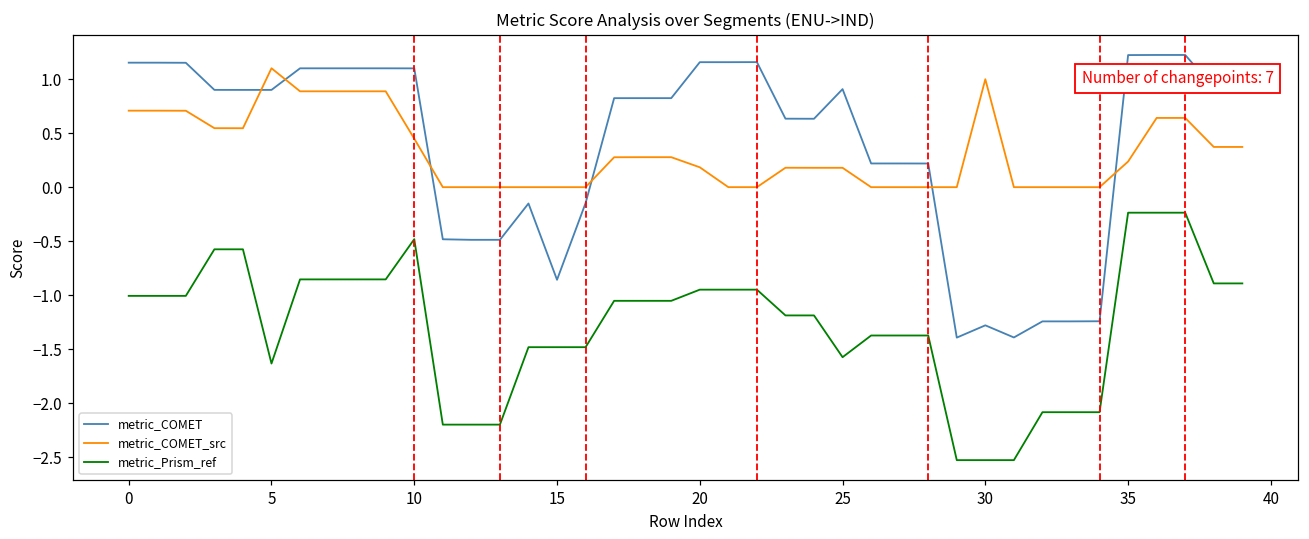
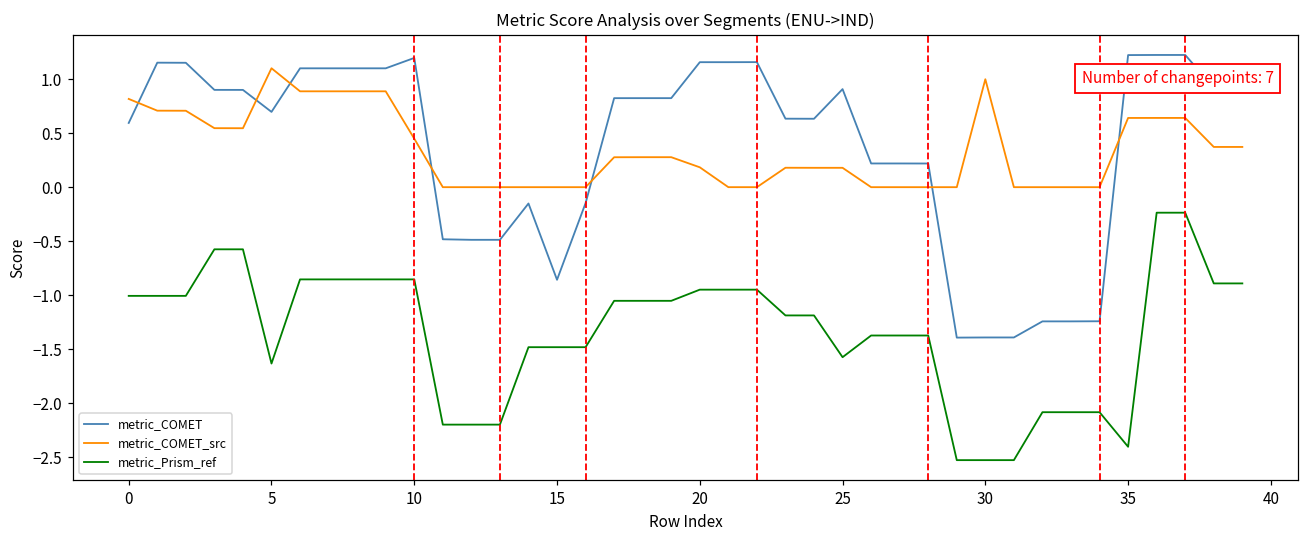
metric_COMET, 0: 1.2 -> 0.6
metric_COMET_src, 0: 0.7 -> 0.8
metric_COMET, 5: 0.9 -> 0.7
metric_COMET, 10: 1.1 -> 1.2
metric_Prism_ref, 10: -0.5 -> -0.9
metric_COMET, 30: -1.3 -> -1.4
metric_COMET_src, 35: 0.2 -> 0.6
metric_Prism_ref, 35: -0.2 -> -2.4
